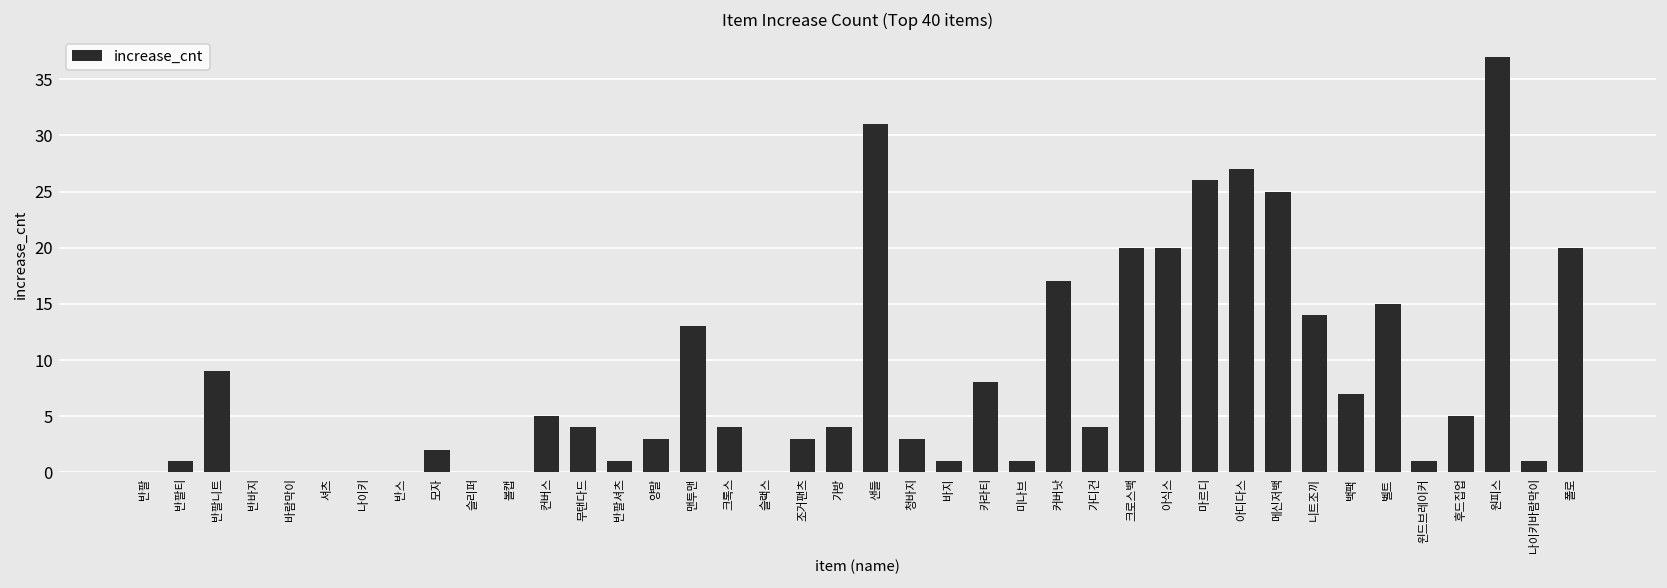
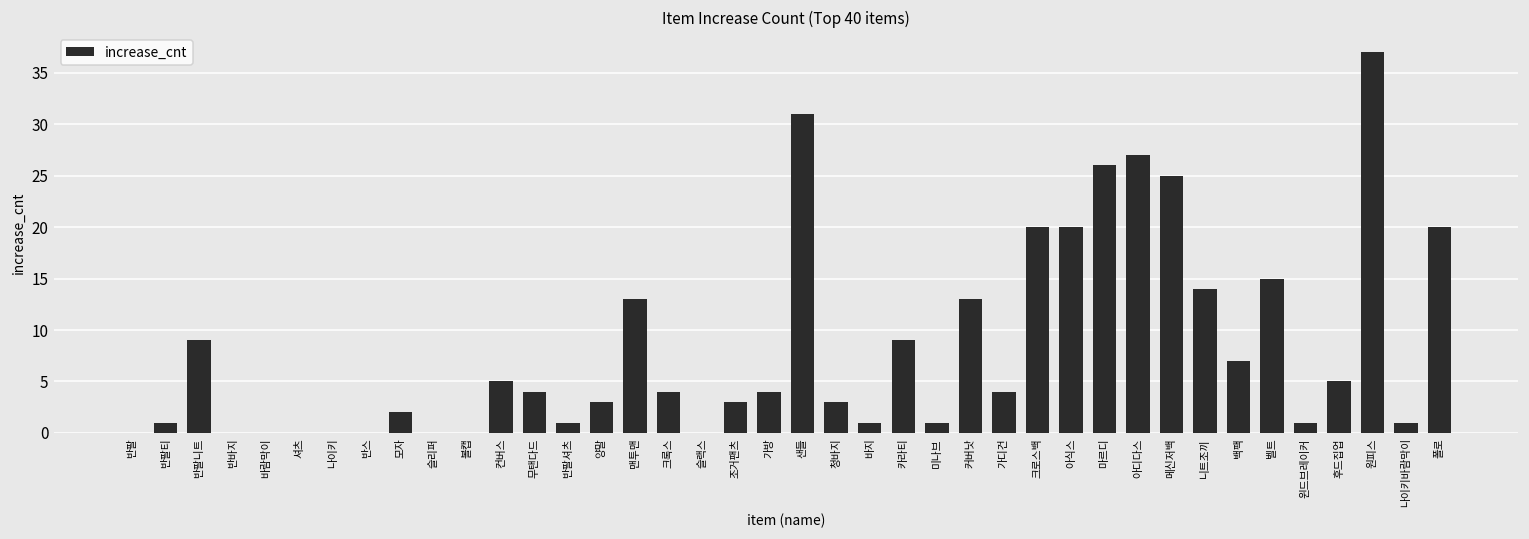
카라티: 8 -> 9
커버낫: 17 -> 13
